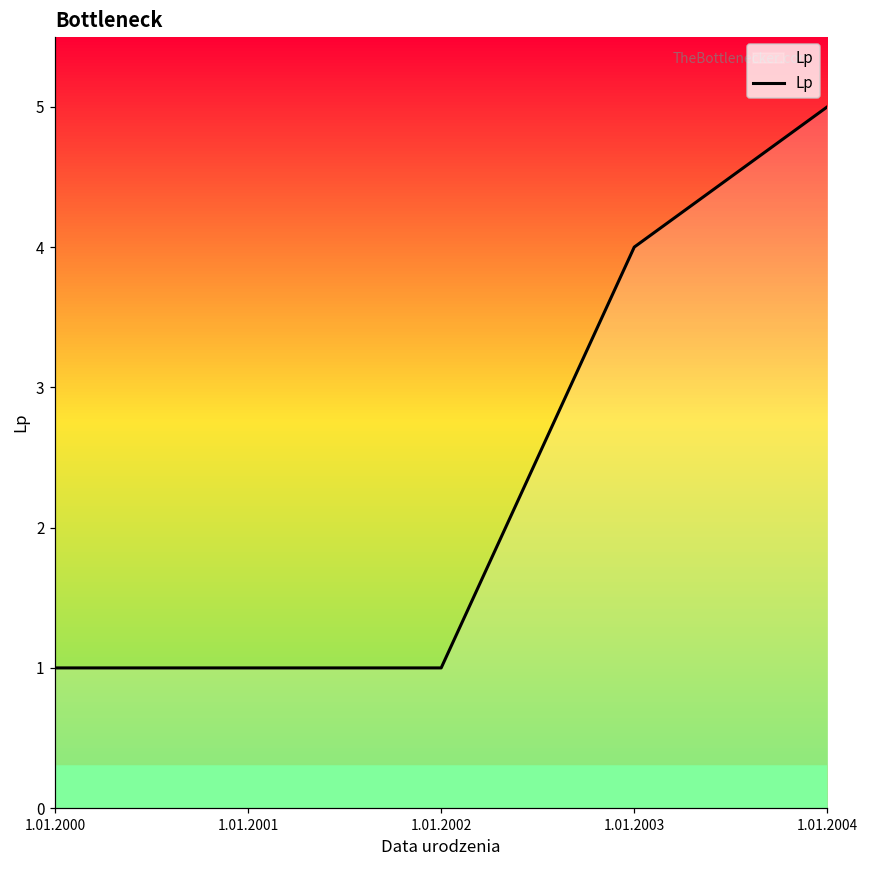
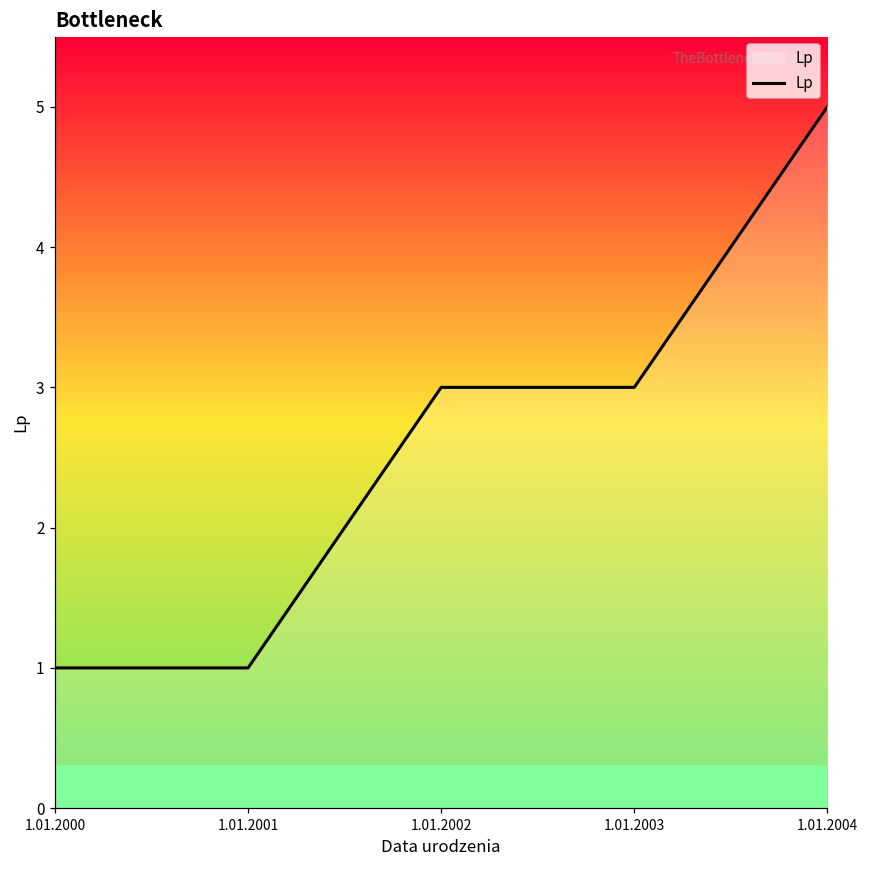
1.01.2002: 1 -> 3
1.01.2003: 4 -> 3
